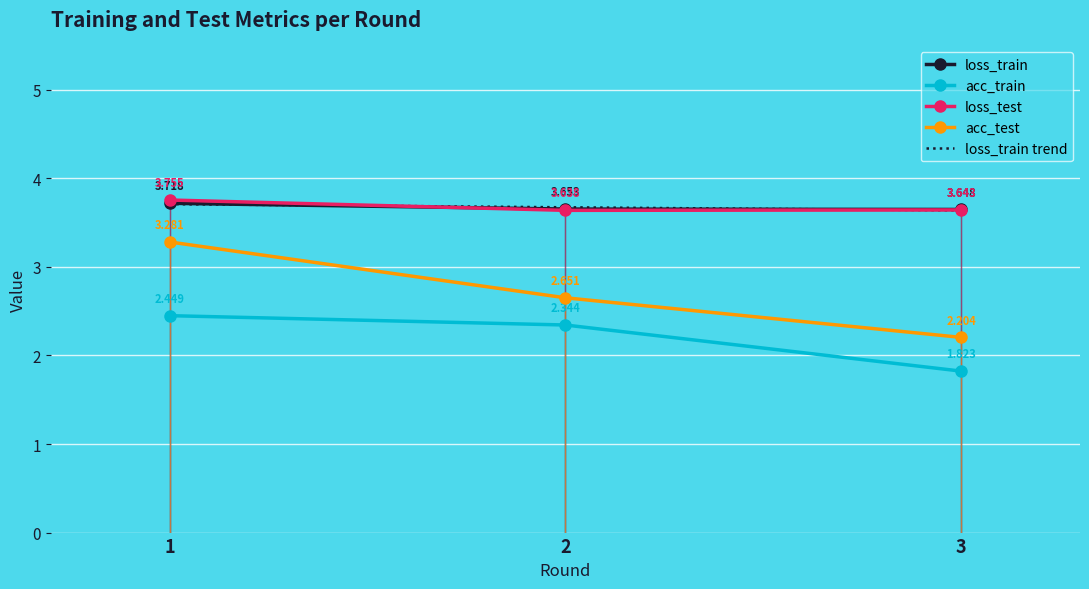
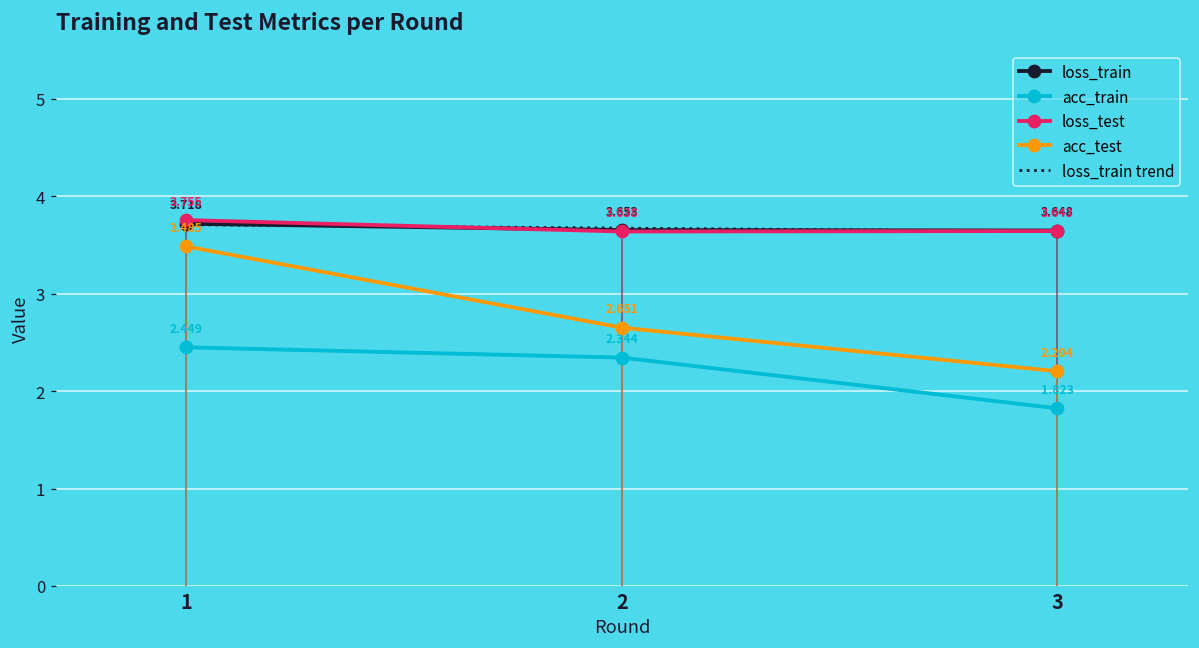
acc_test, 1: 3.281 -> 3.485
